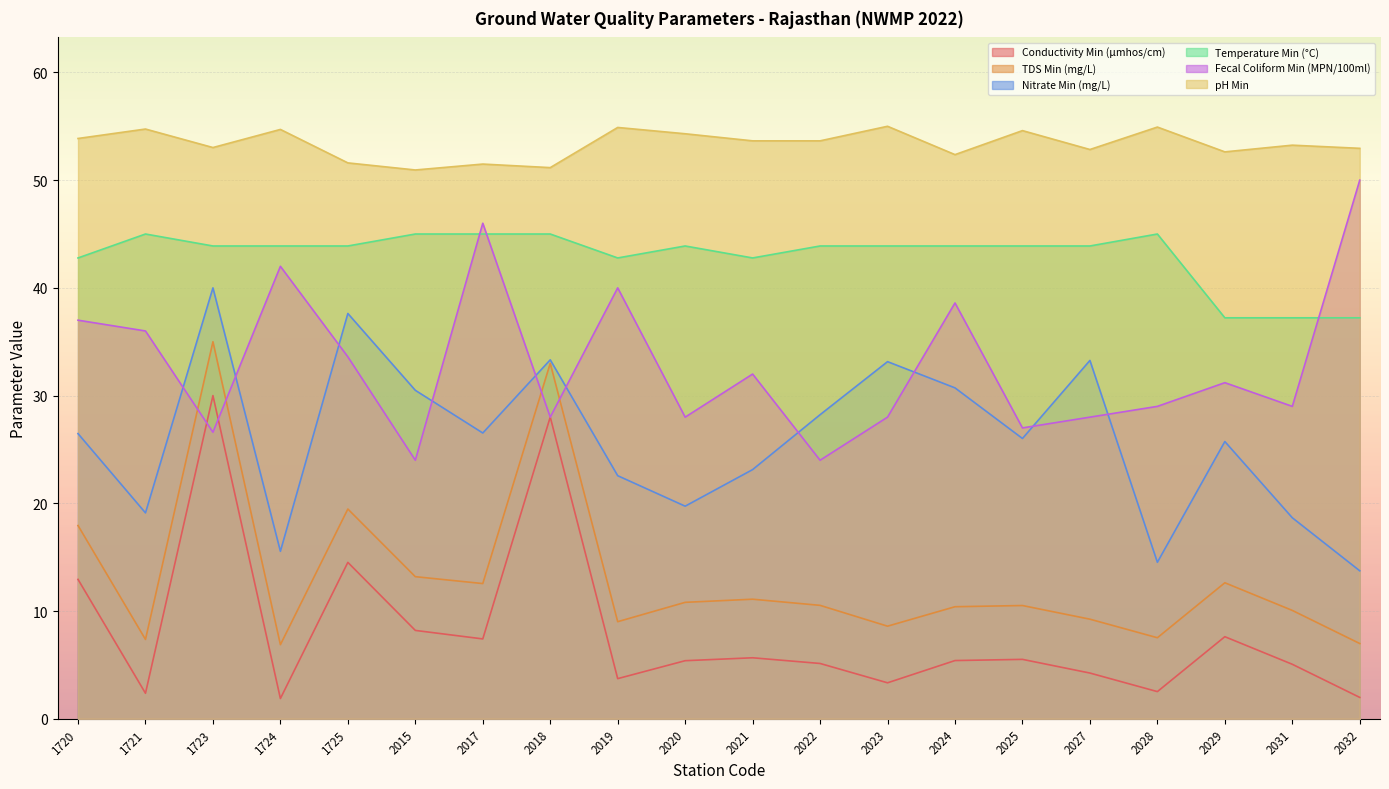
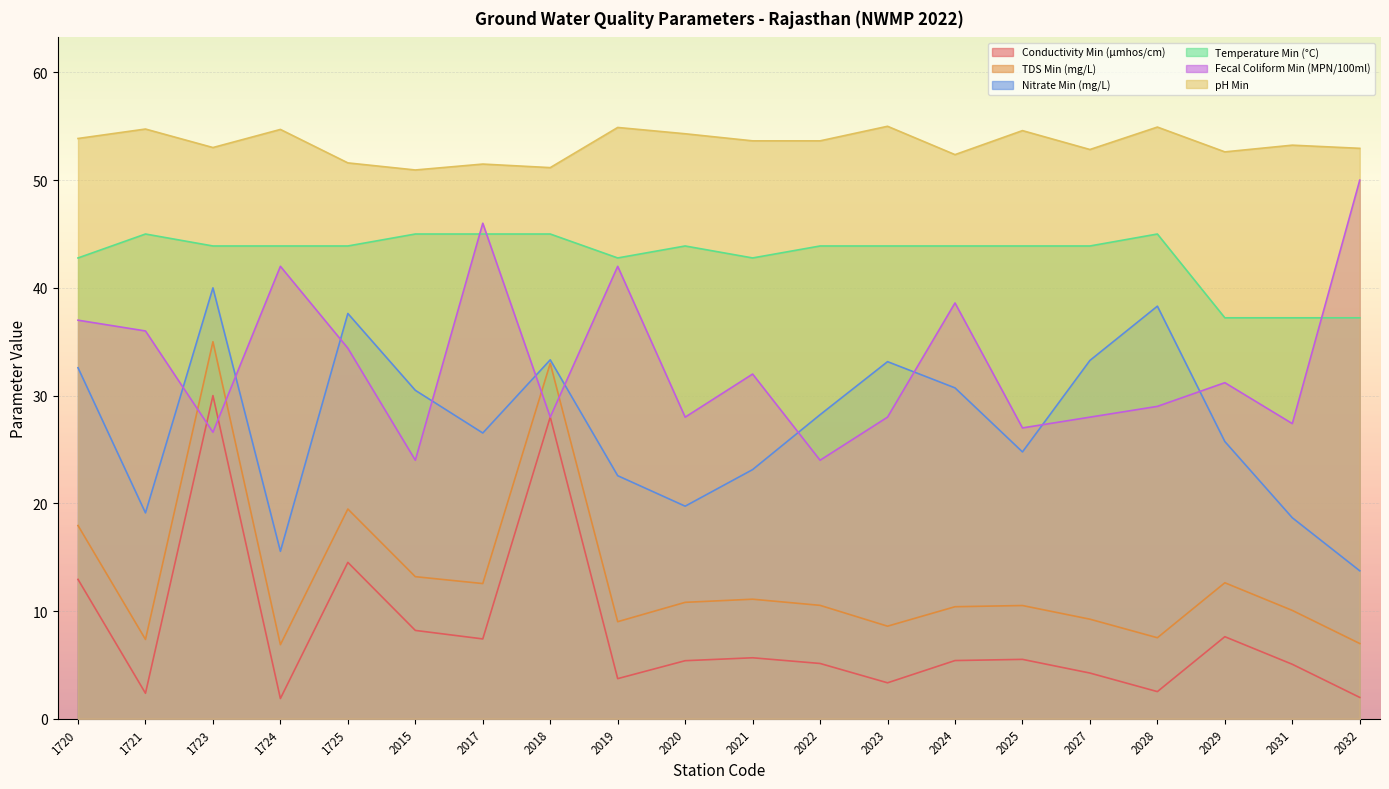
Nitrate Min (mg/L), 1720: 26.5 -> 32.6
Fecal Coliform Min (MPN/100ml), 1725: 33.6 -> 34.4
Fecal Coliform Min (MPN/100ml), 2019: 40.0 -> 42.0
Nitrate Min (mg/L), 2025: 26.0 -> 24.8
Nitrate Min (mg/L), 2028: 14.5 -> 38.3
Fecal Coliform Min (MPN/100ml), 2031: 29.0 -> 27.4
